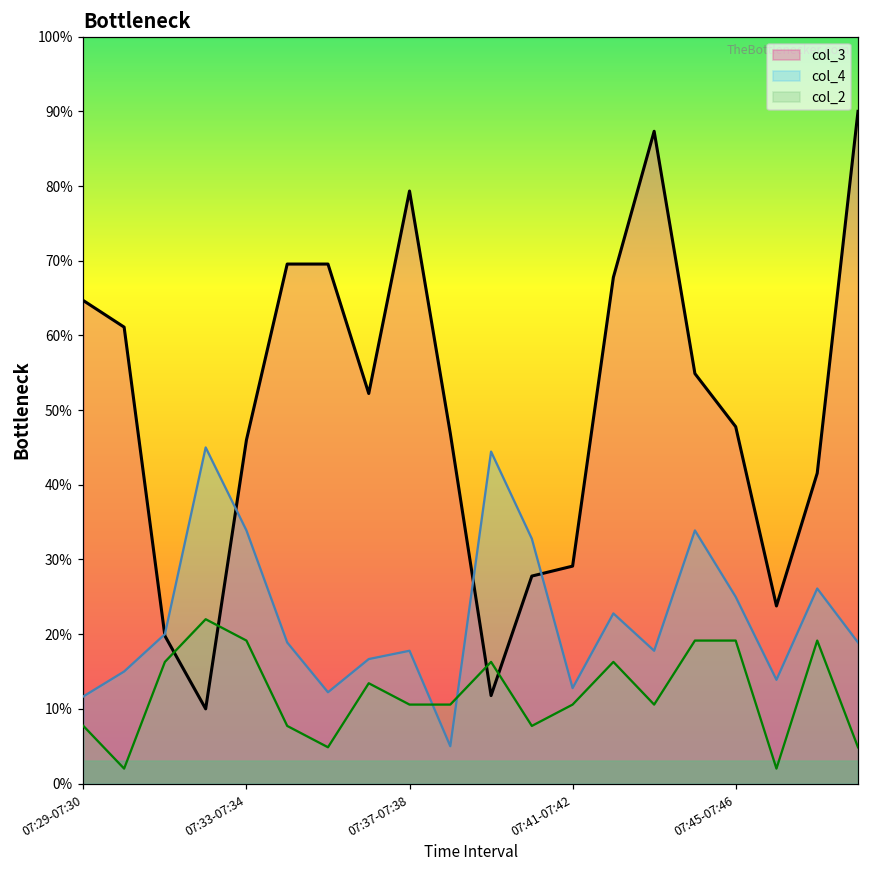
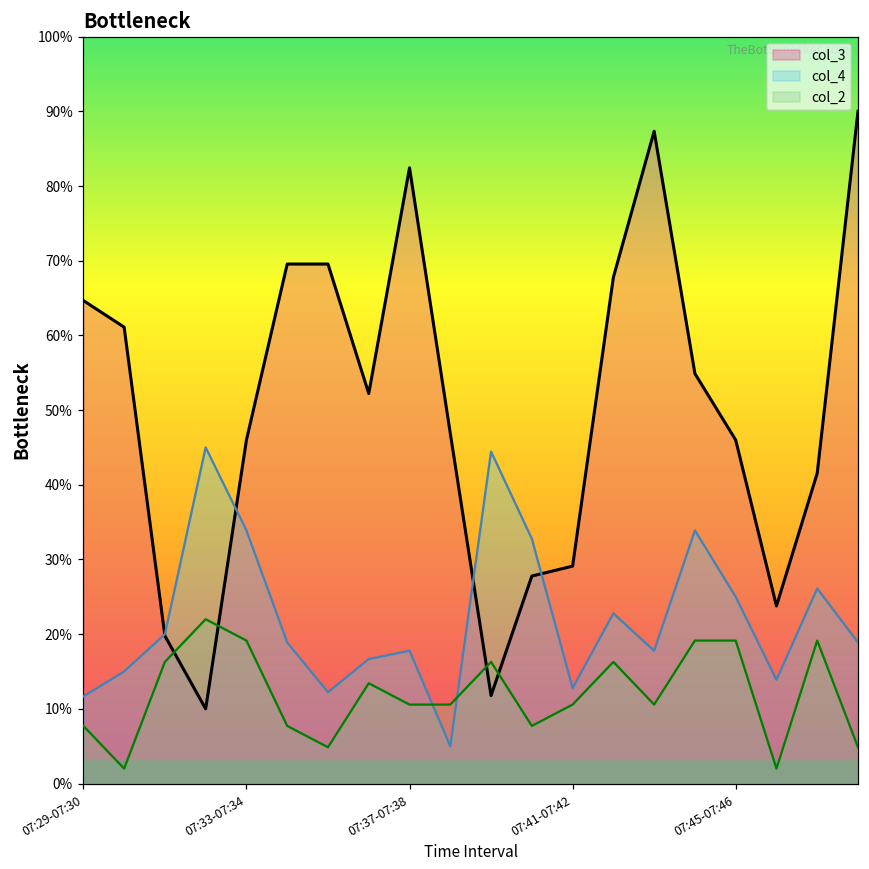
col_3, 07:37-07:38: 79% -> 82%
col_3, 07:45-07:46: 48% -> 46%
